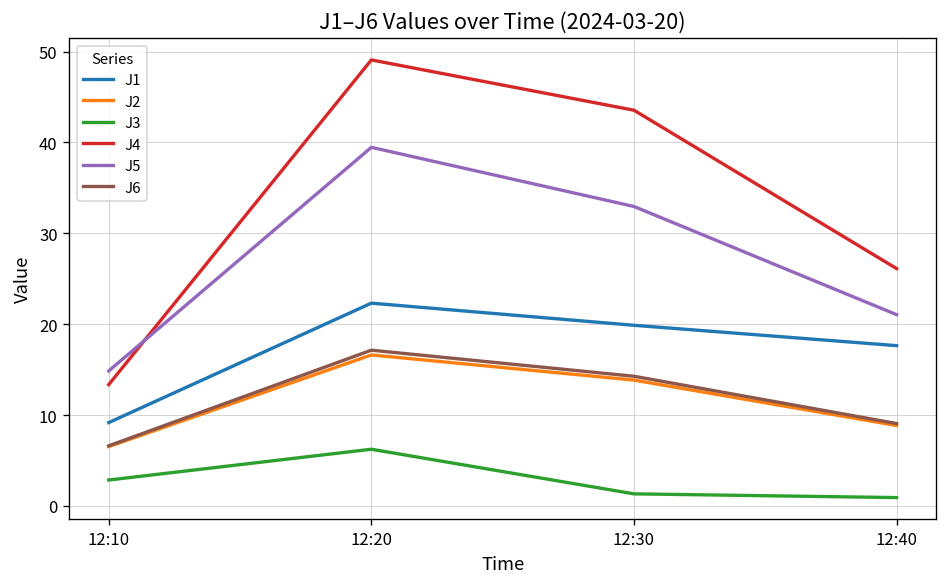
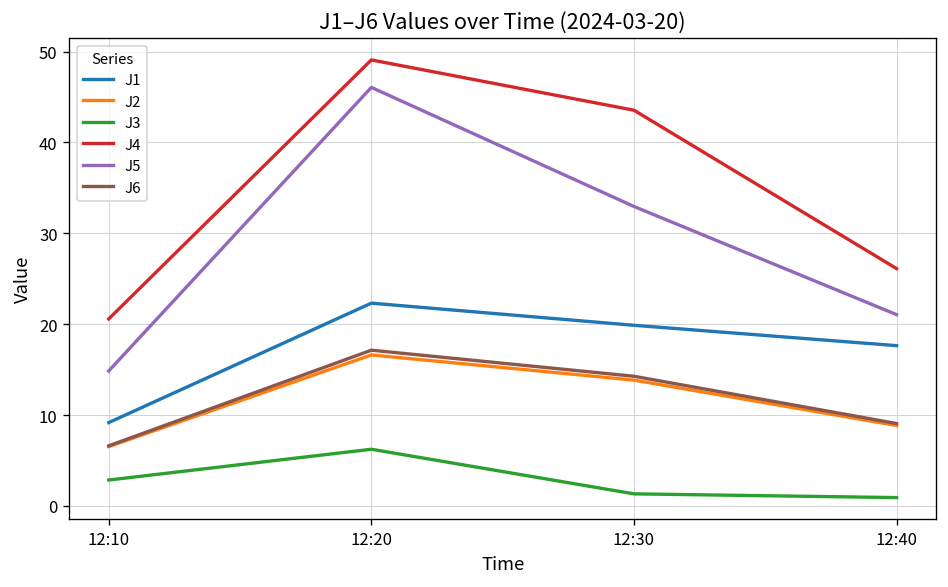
J4, 12:10: 13 -> 21
J5, 12:20: 39 -> 46
